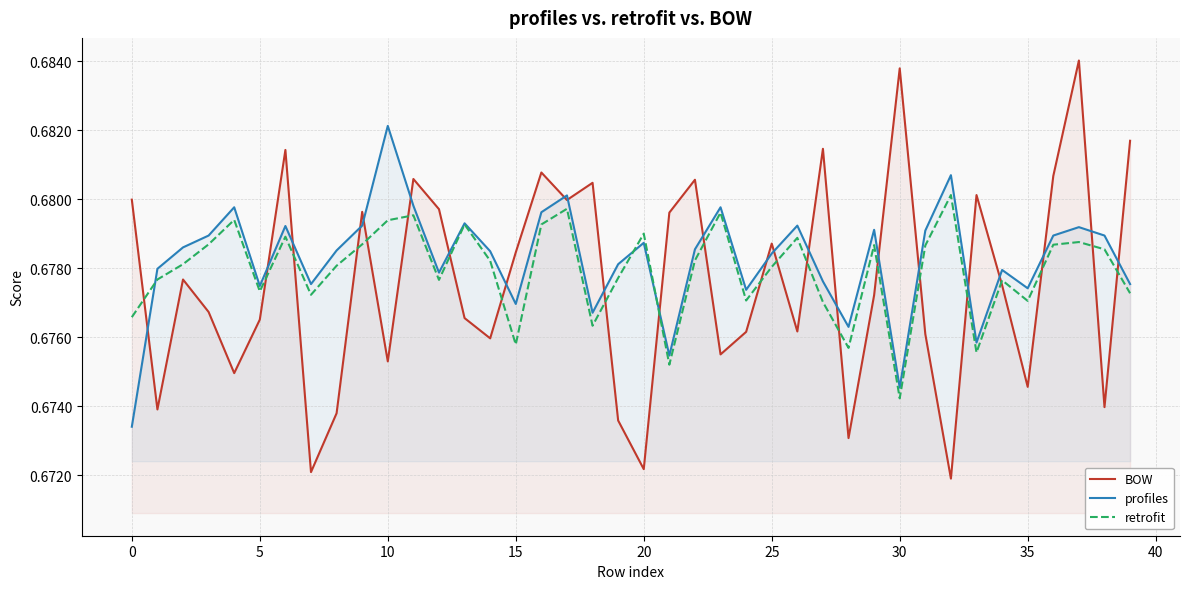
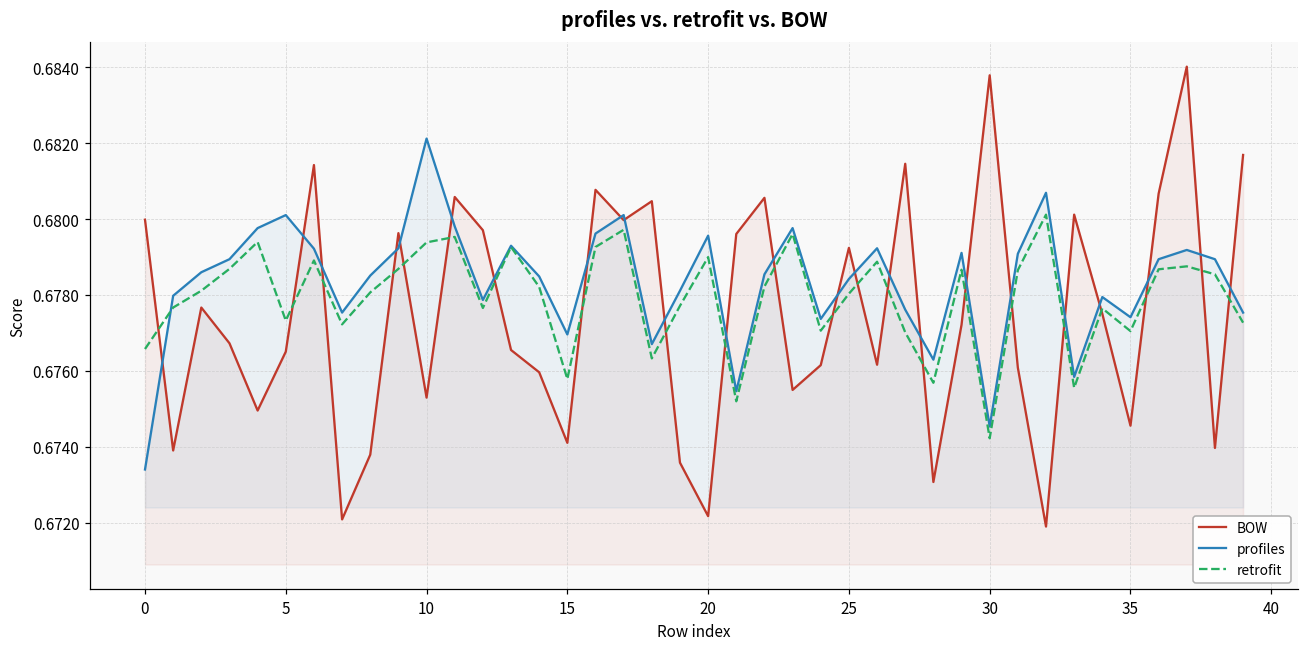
profiles, 5: 0.6775 -> 0.6801
BOW, 15: 0.6785 -> 0.6741
profiles, 20: 0.6787 -> 0.6796
BOW, 25: 0.6787 -> 0.6792
